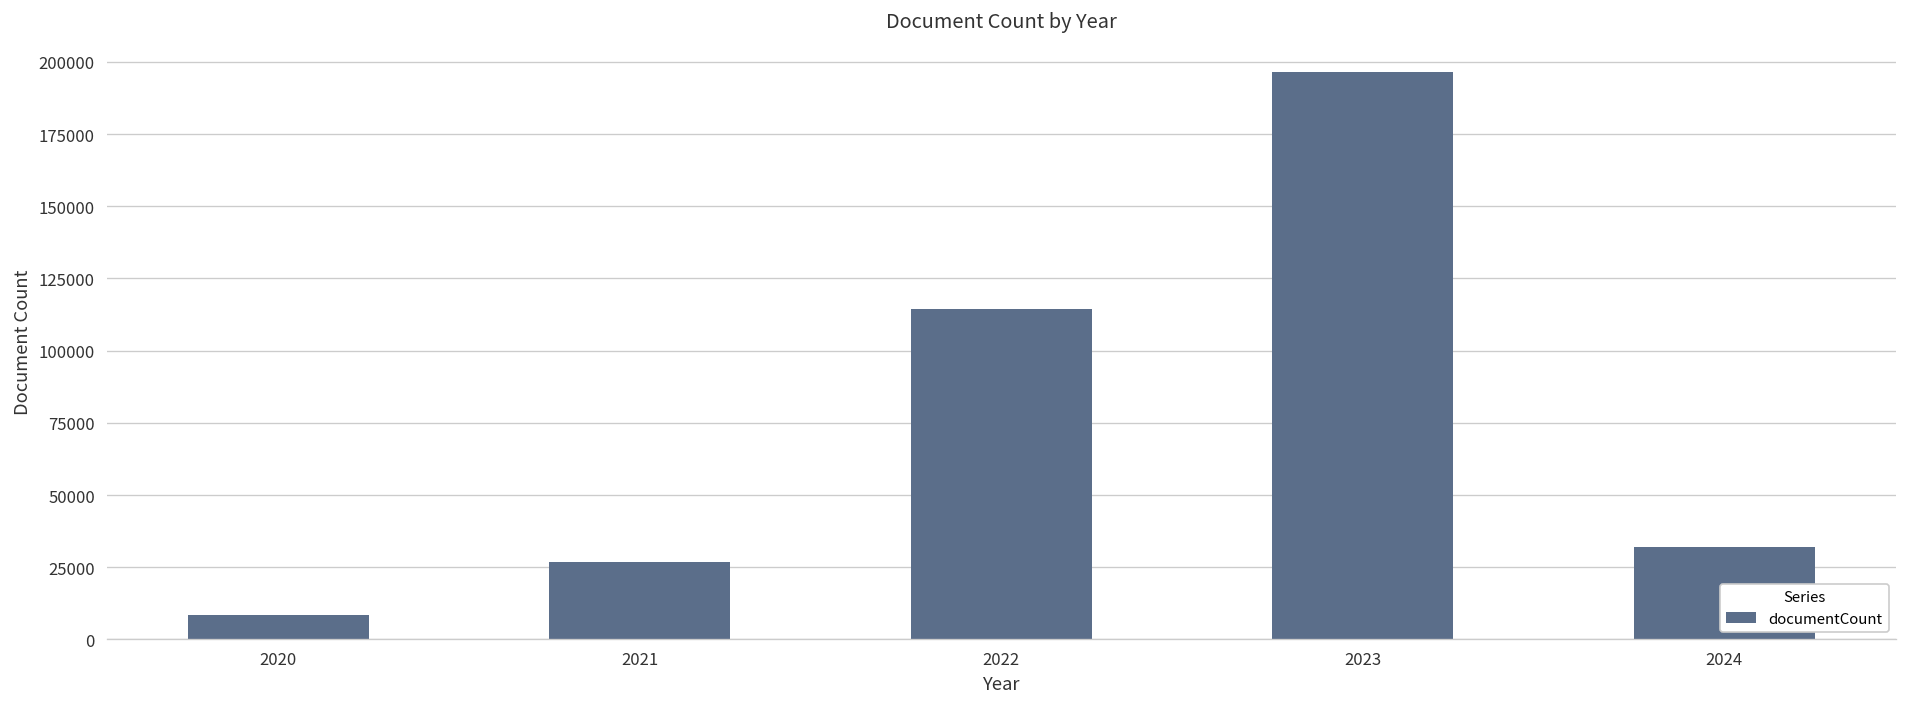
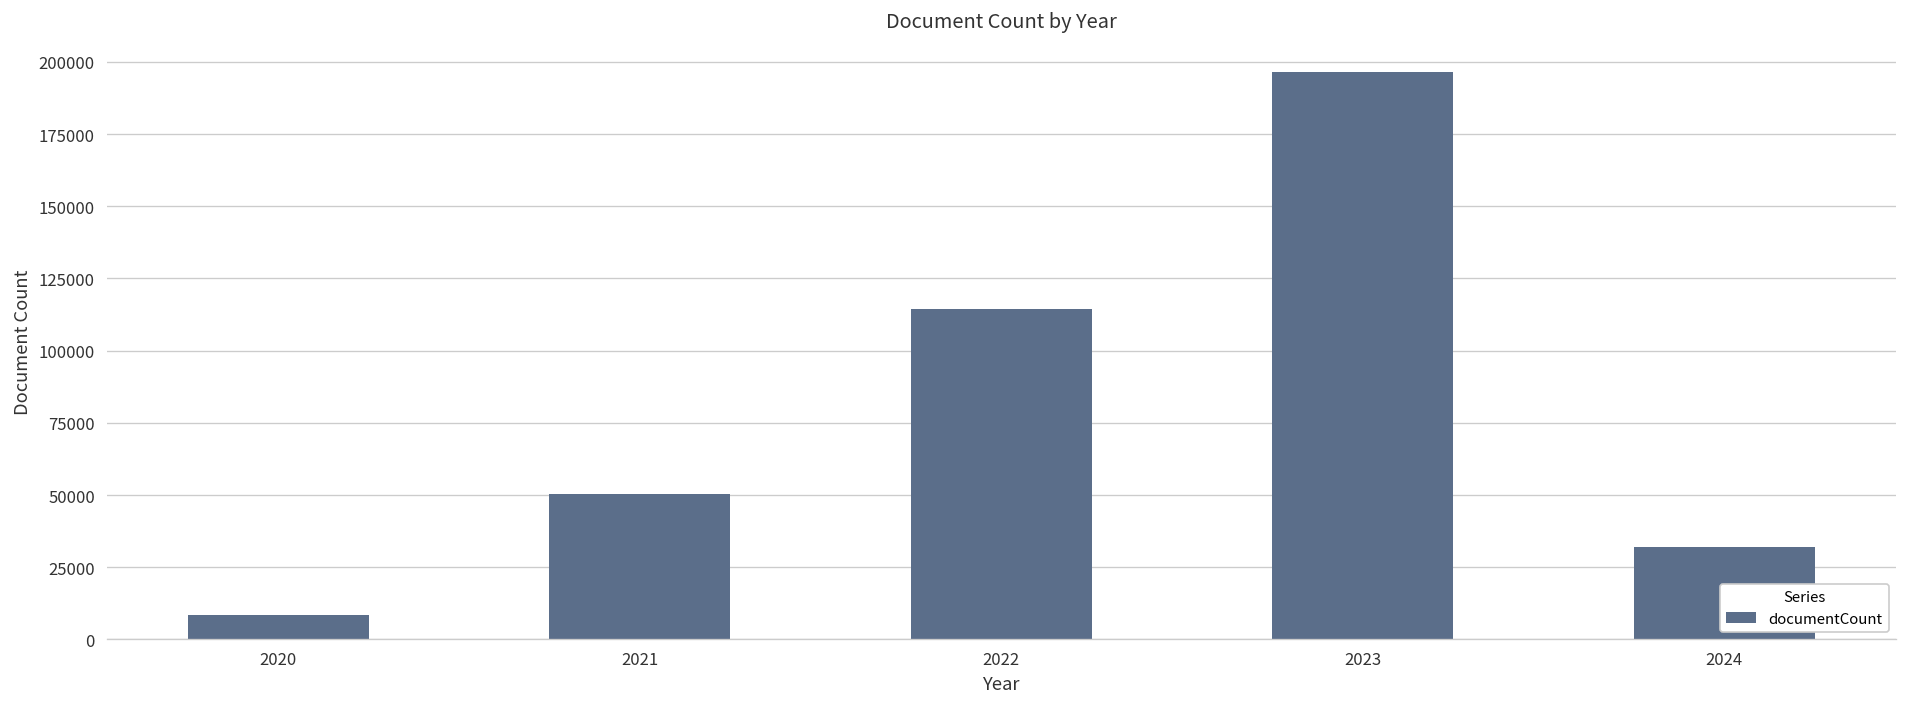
2021: 27000 -> 50000
